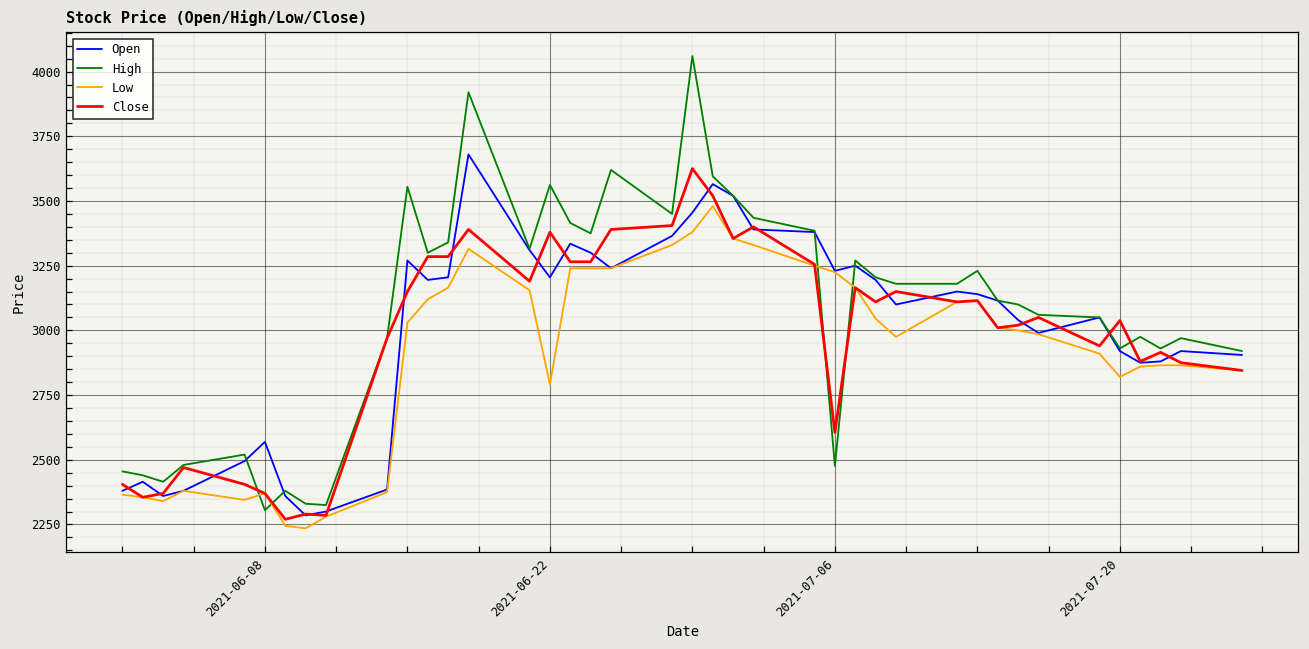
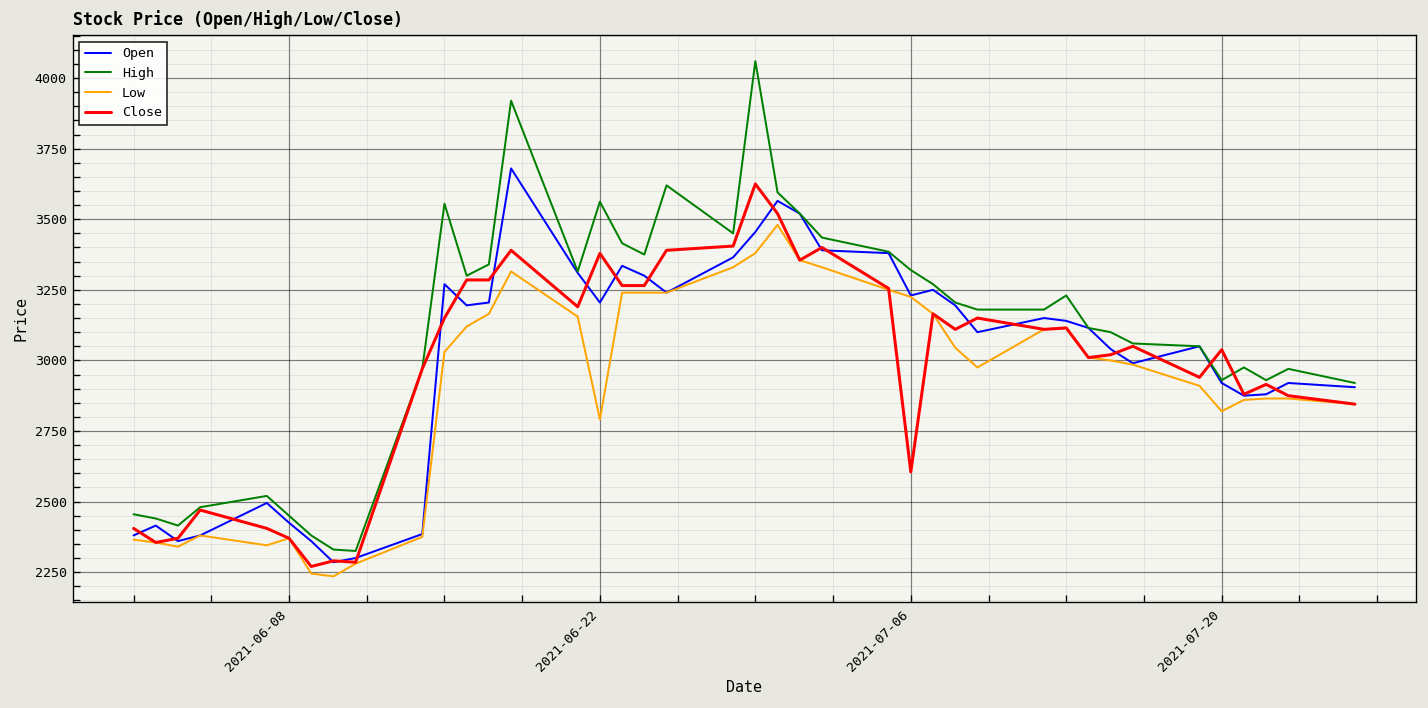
Open, 2021-06-08: 2570 -> 2430
High, 2021-06-08: 2310 -> 2450
High, 2021-07-06: 2480 -> 3320
